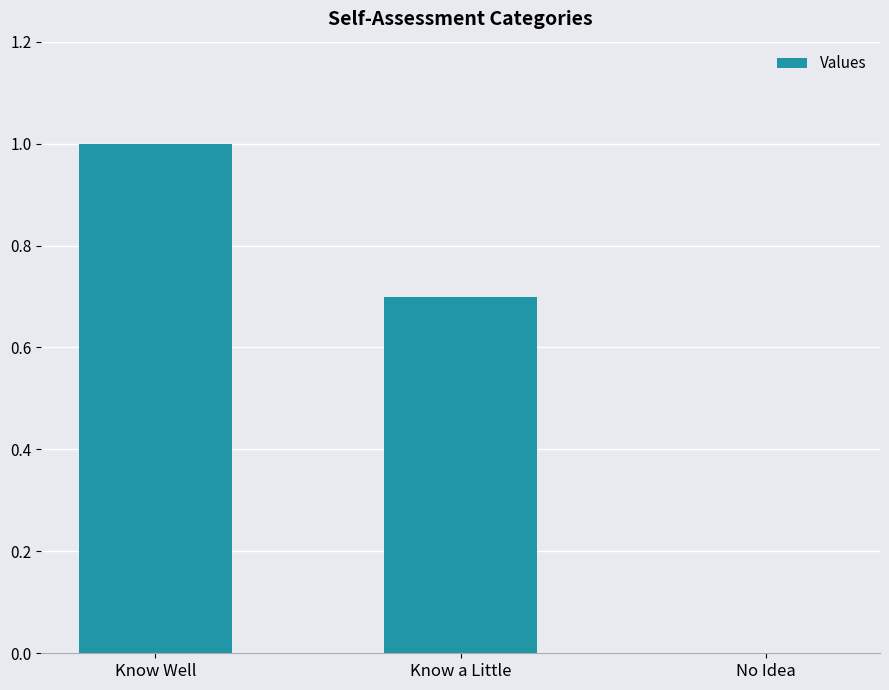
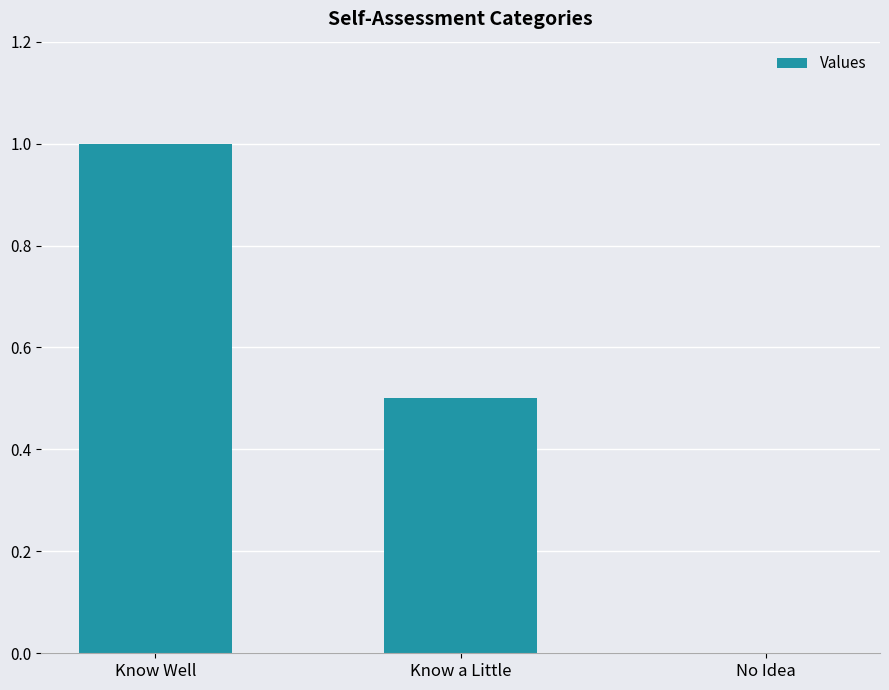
Know a Little: 0.7 -> 0.5
